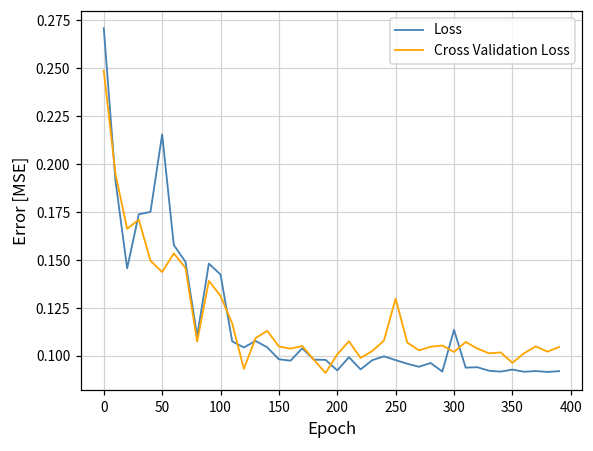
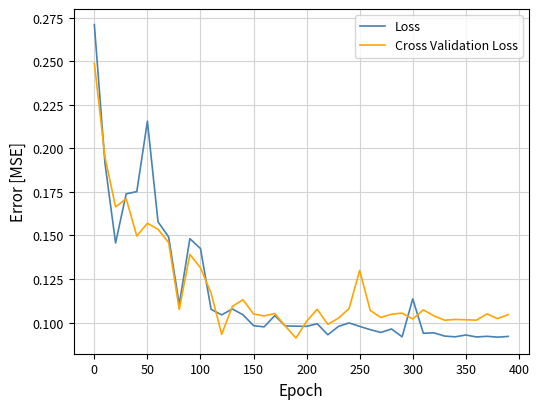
Cross Validation Loss, 50: 0.144 -> 0.157
Loss, 200: 0.092 -> 0.098
Cross Validation Loss, 350: 0.096 -> 0.102
